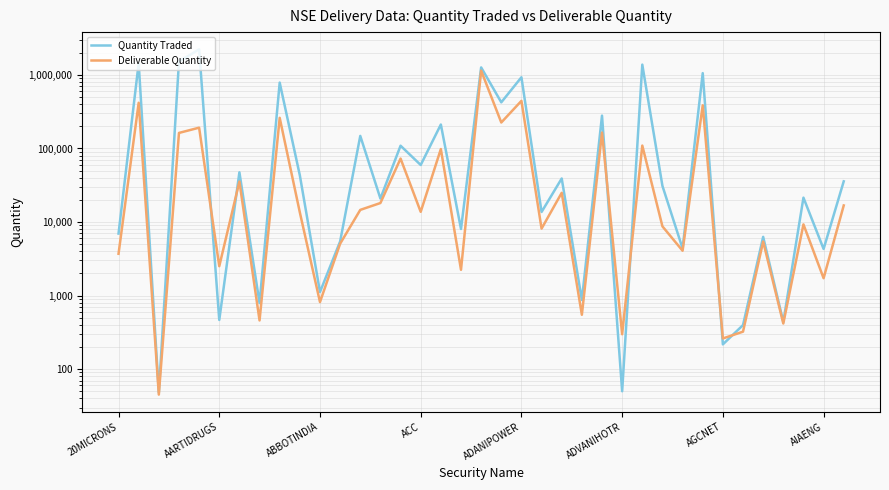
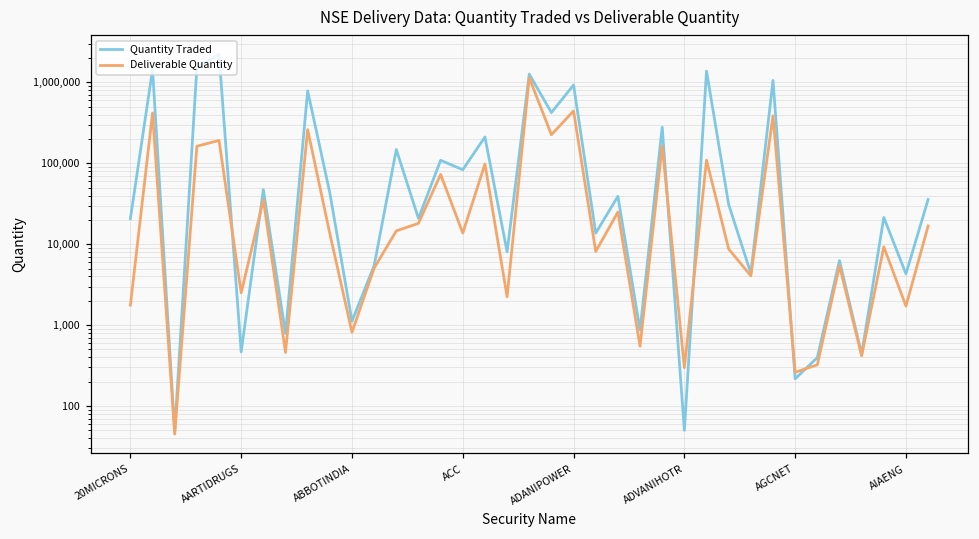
Quantity Traded, 20MICRONS: 7,000 -> 21,000
Deliverable Quantity, 20MICRONS: 4,000 -> 1,800
Quantity Traded, ACC: 60,000 -> 80,000
